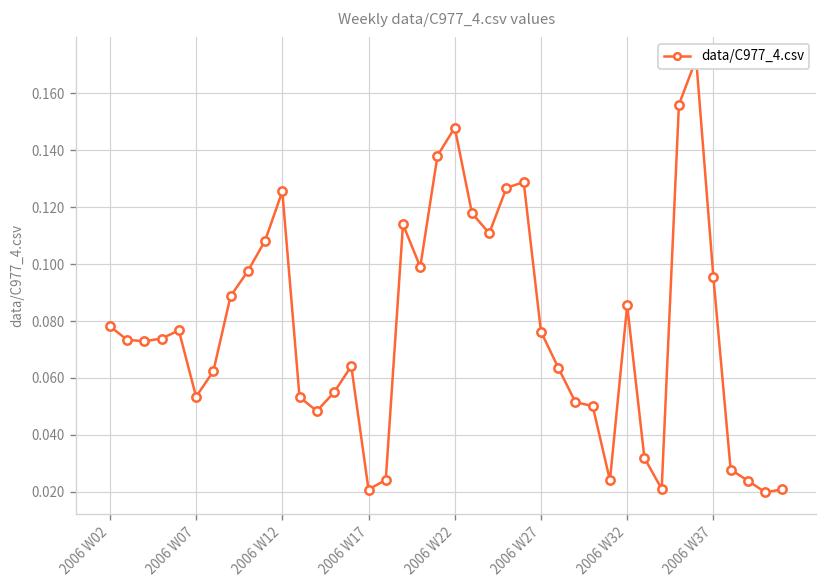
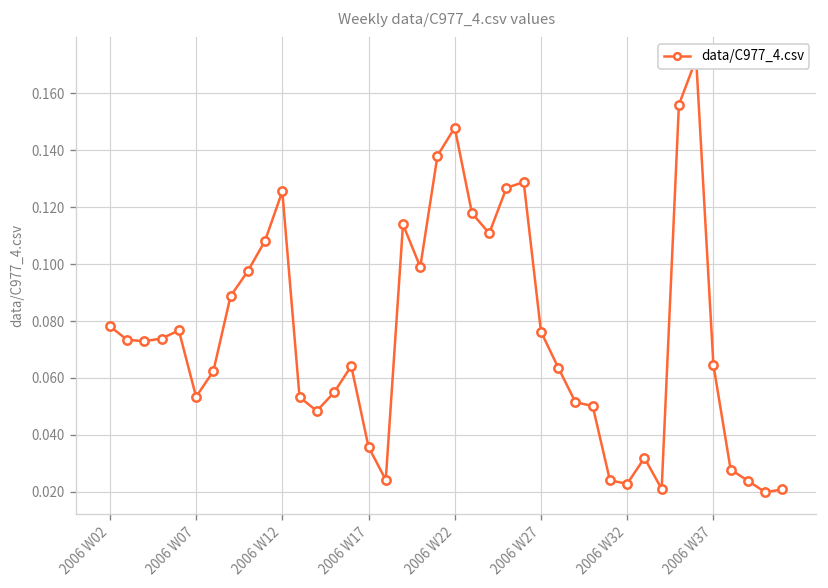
2006 W17: 0.021 -> 0.036
2006 W32: 0.085 -> 0.023
2006 W37: 0.095 -> 0.065
